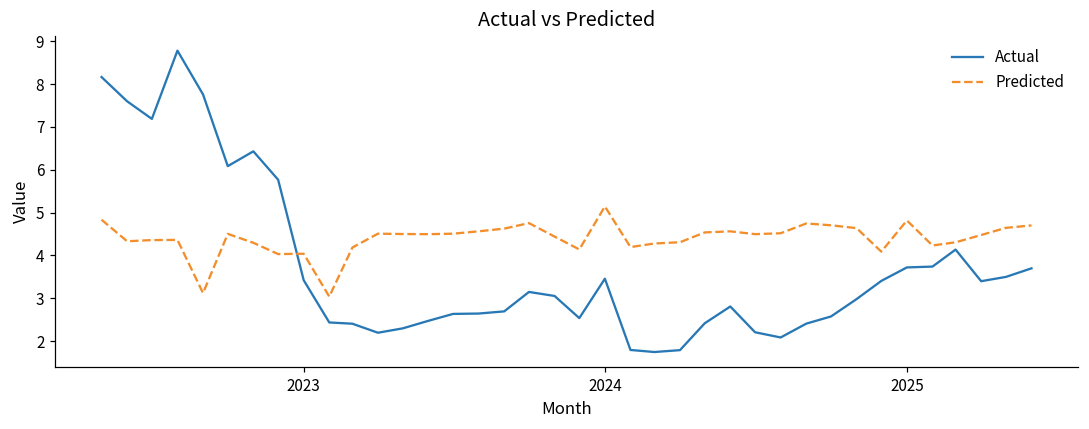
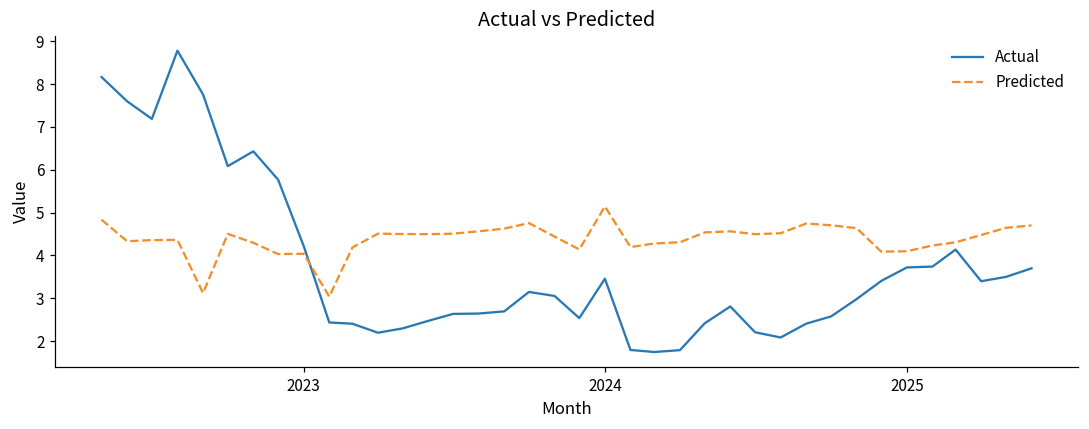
Actual, 2023: 3.4 -> 4.2
Predicted, 2025: 4.8 -> 4.1
